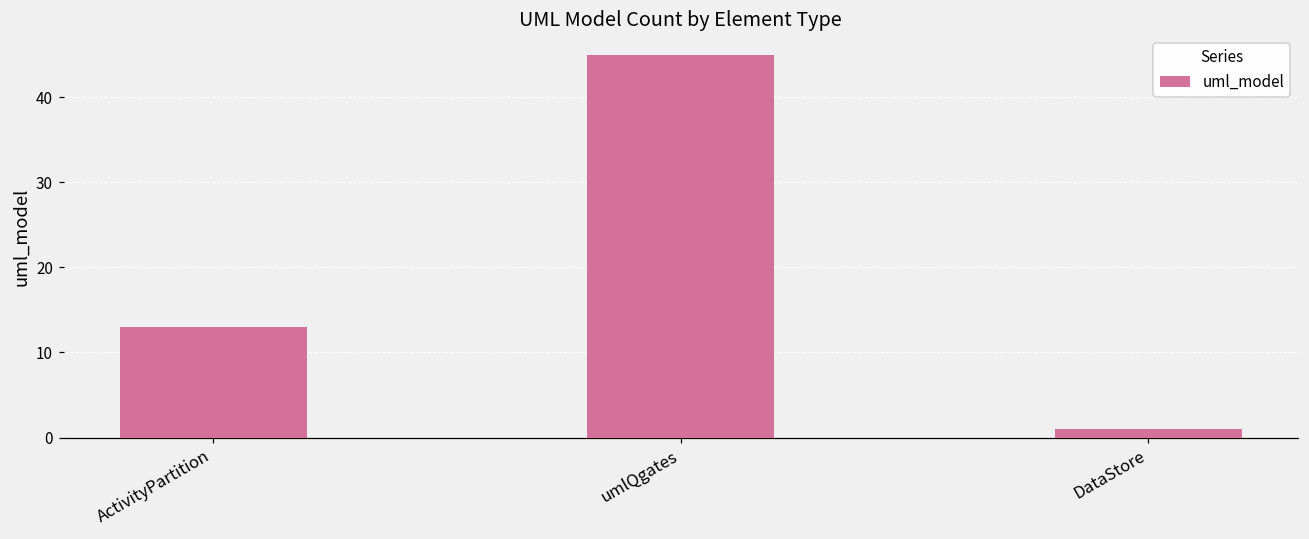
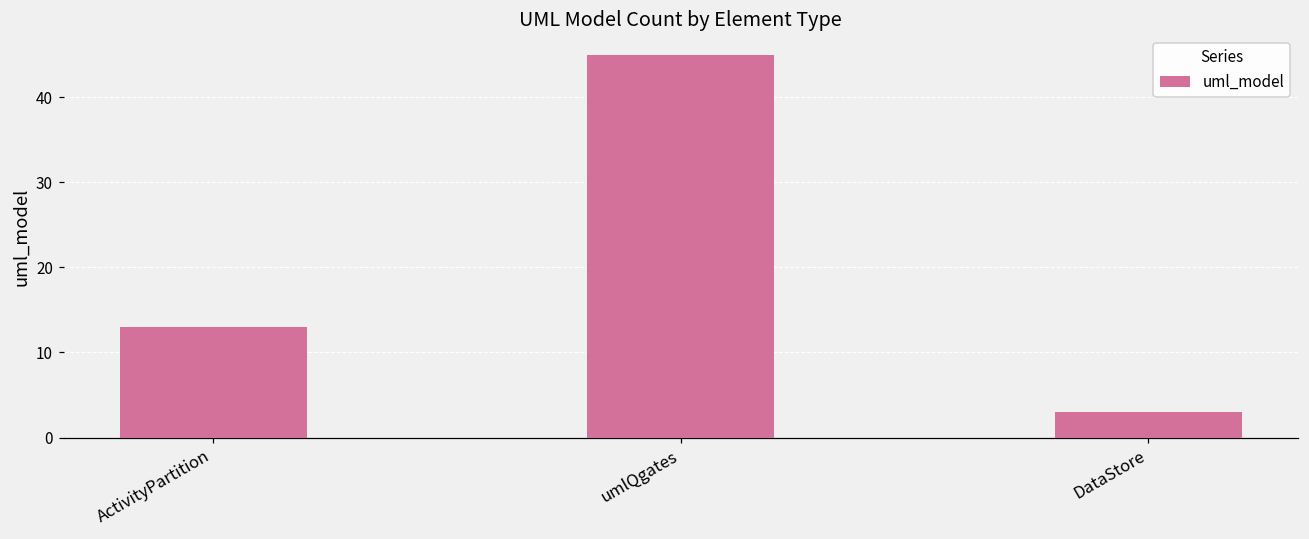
DataStore: 1 -> 3
